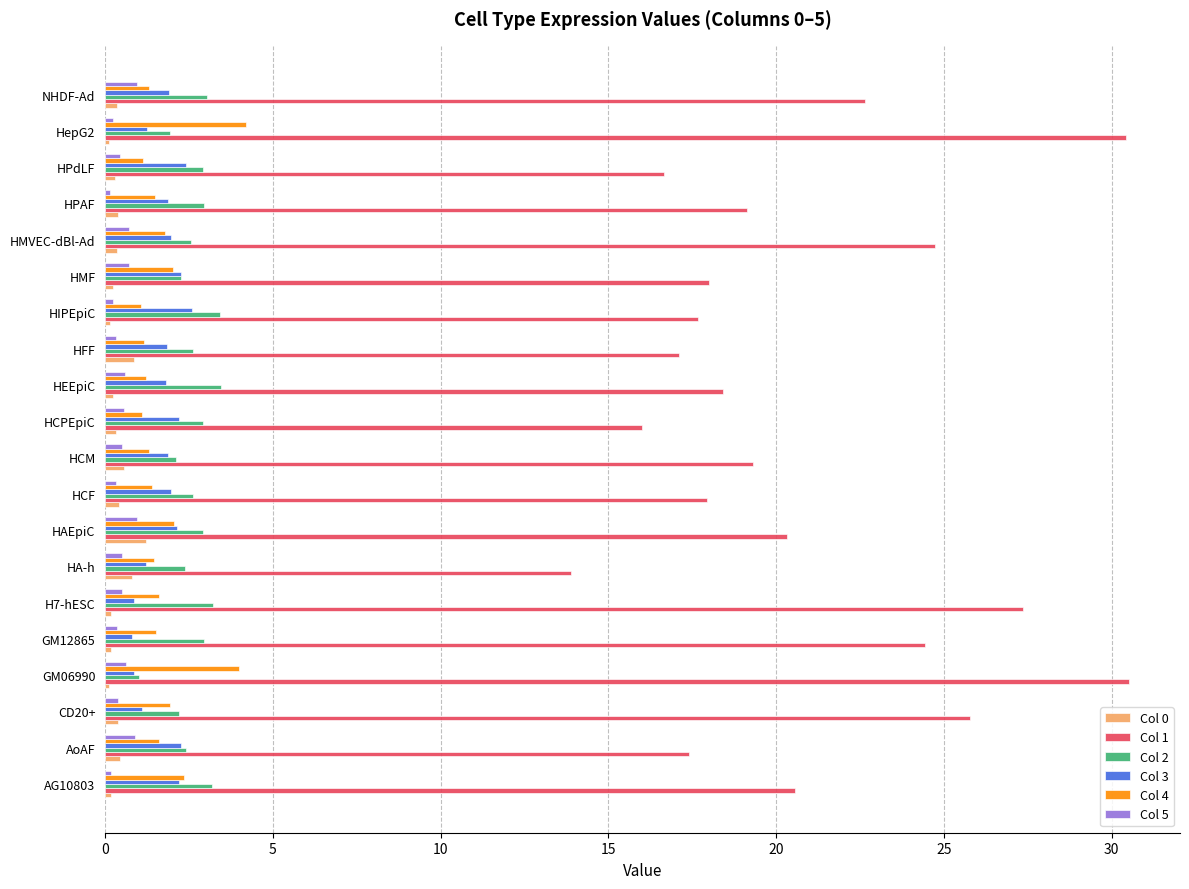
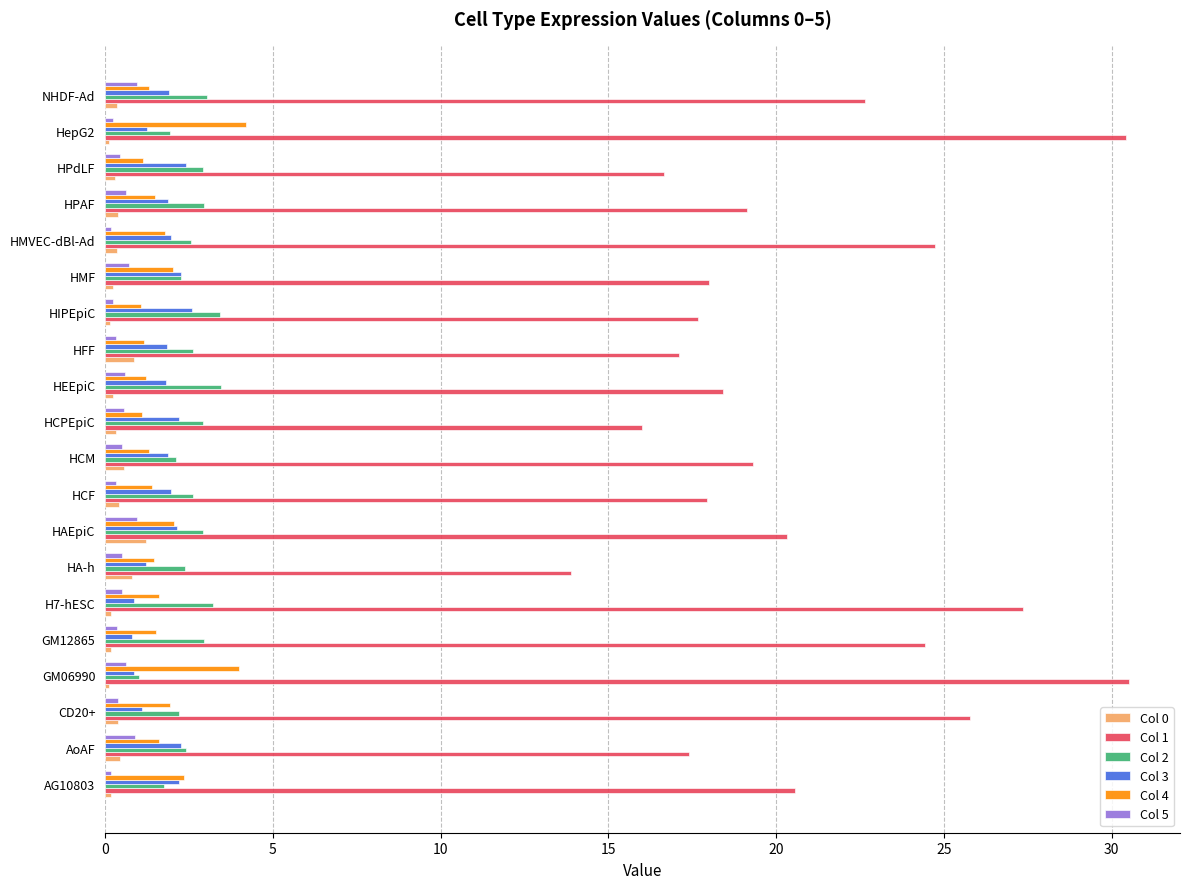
Col 5, HPAF: 0.1 -> 0.6
Col 5, HMVEC-dBl-Ad: 0.7 -> 0.2
Col 2, AG10803: 3.2 -> 1.8
